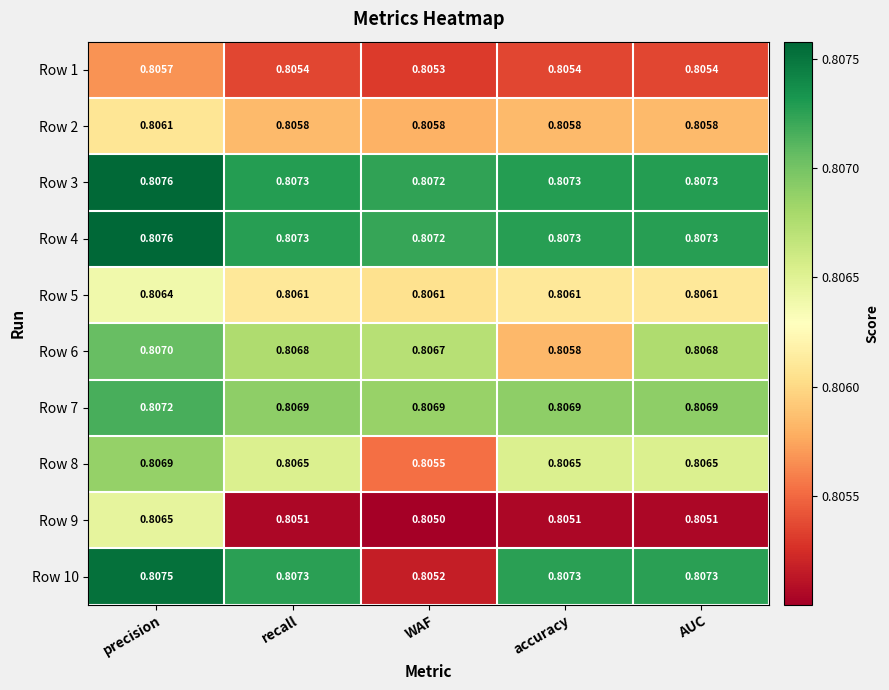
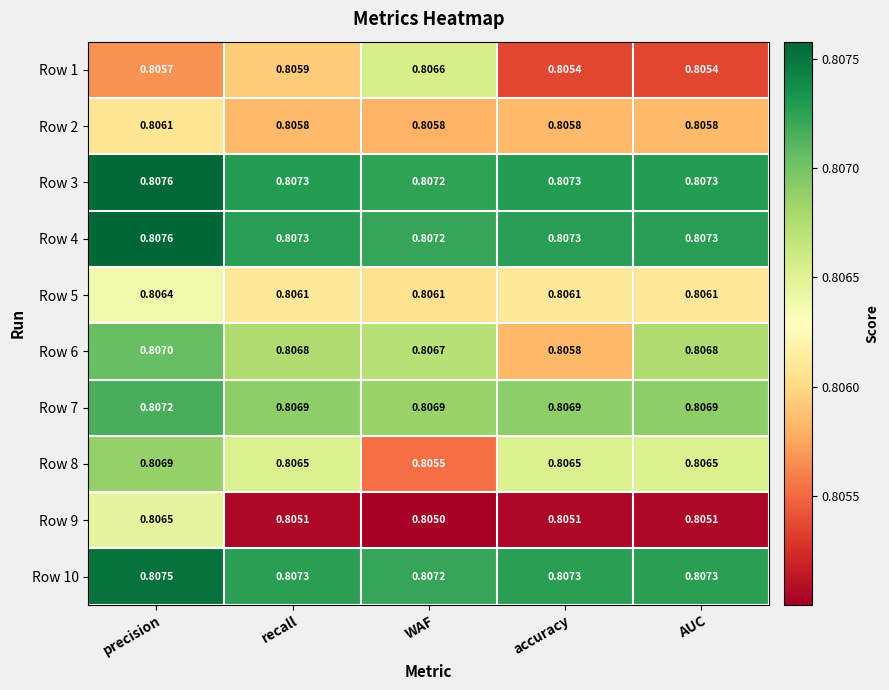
Row 1, recall: 0.8054 -> 0.8059
Row 1, WAF: 0.8053 -> 0.8066
Row 10, WAF: 0.8052 -> 0.8072
